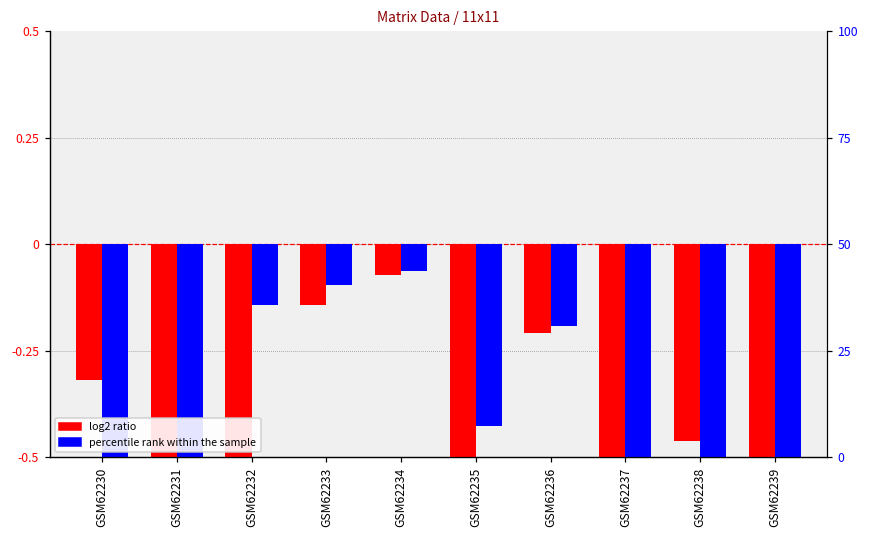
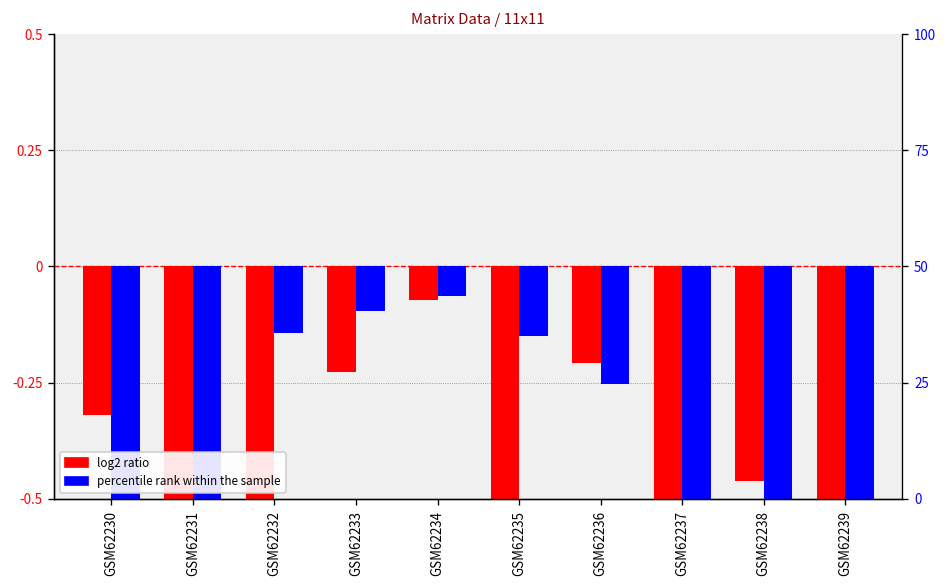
log2 ratio, GSM62233: -0.14 -> -0.23
percentile rank within the sample, GSM62235: -0.43 -> -0.15
percentile rank within the sample, GSM62236: -0.19 -> -0.25
